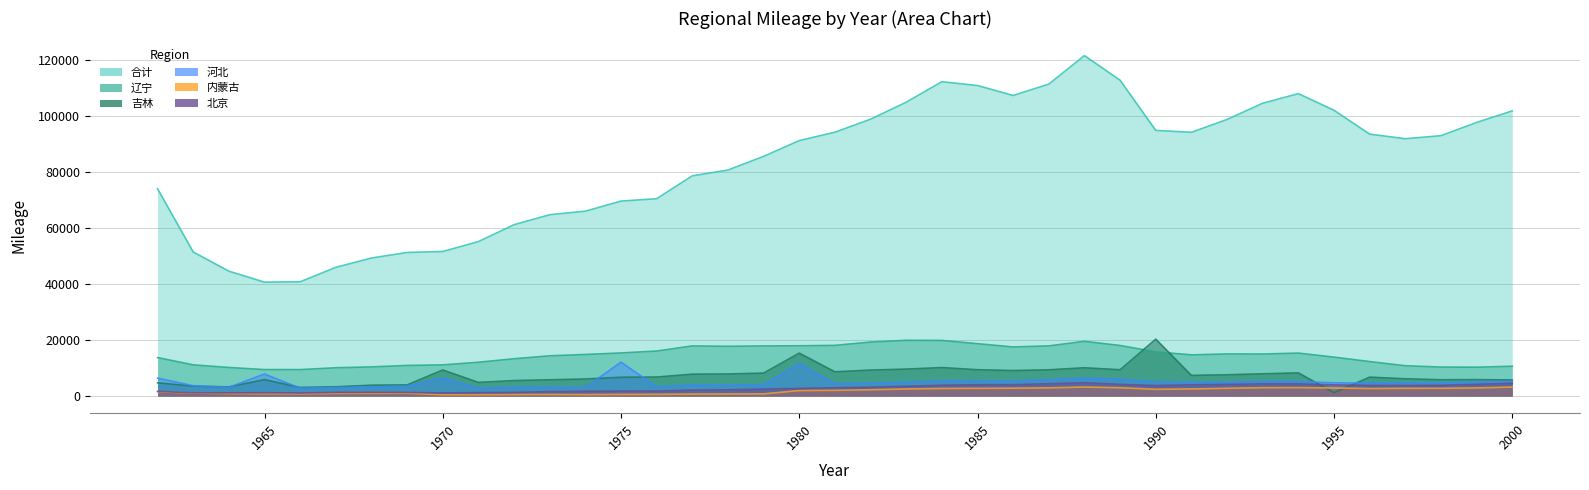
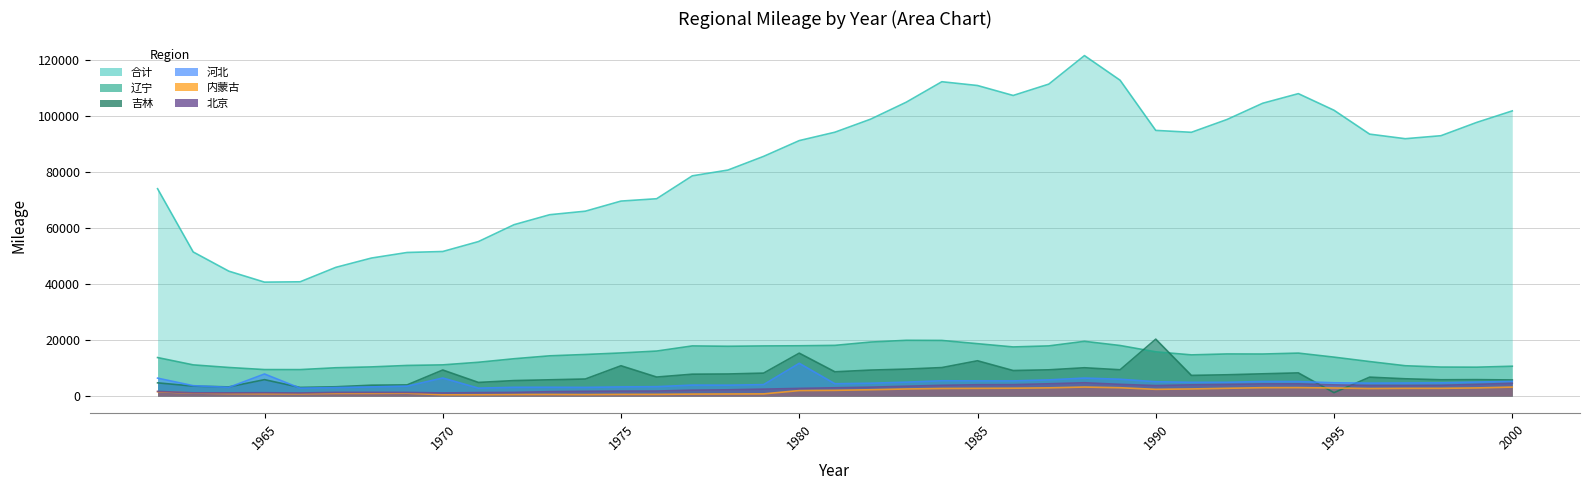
吉林, 1975: 7000 -> 11000
河北, 1975: 12000 -> 3000
吉林, 1985: 9000 -> 13000
